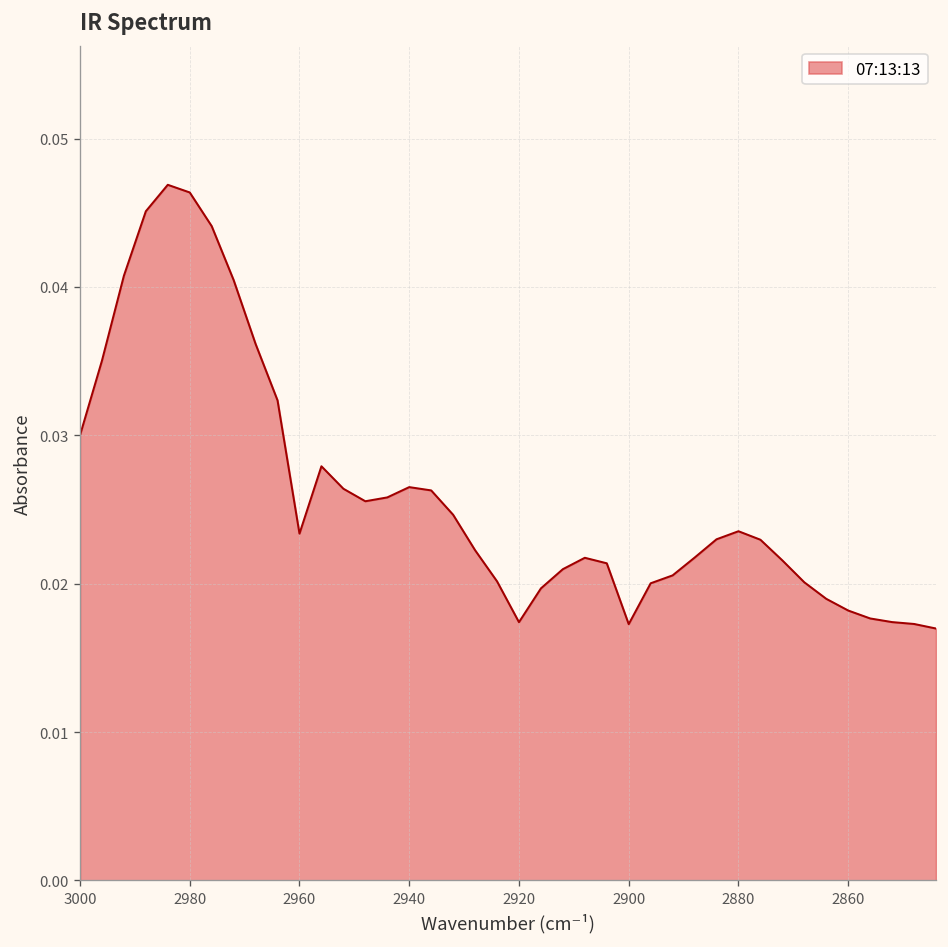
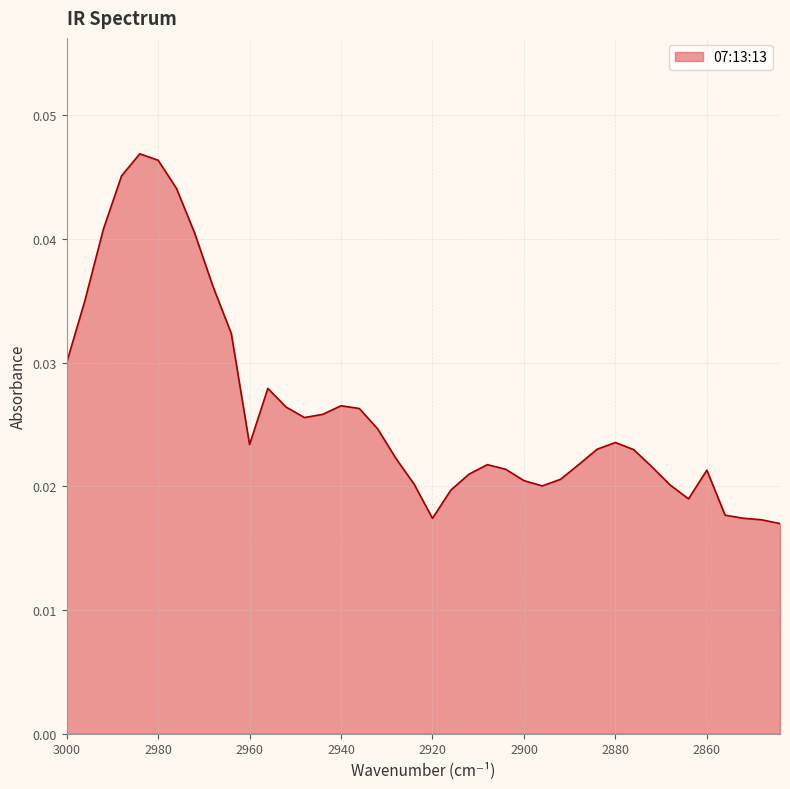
2900: 0.0173 -> 0.0205
2860: 0.0182 -> 0.0213
